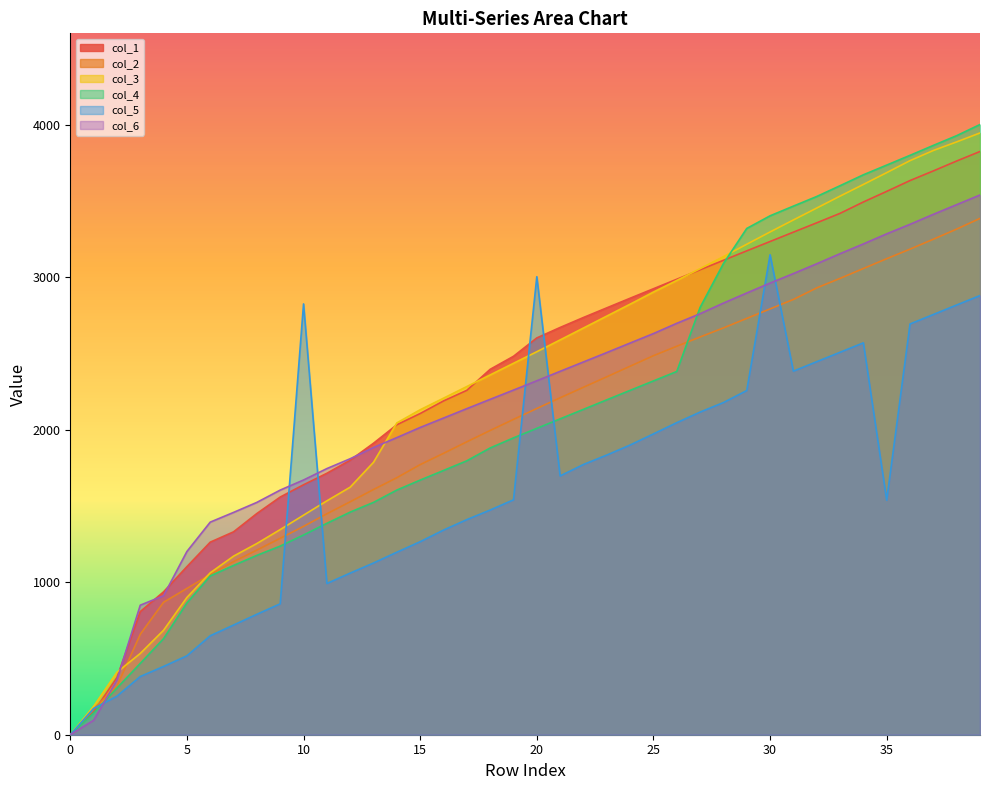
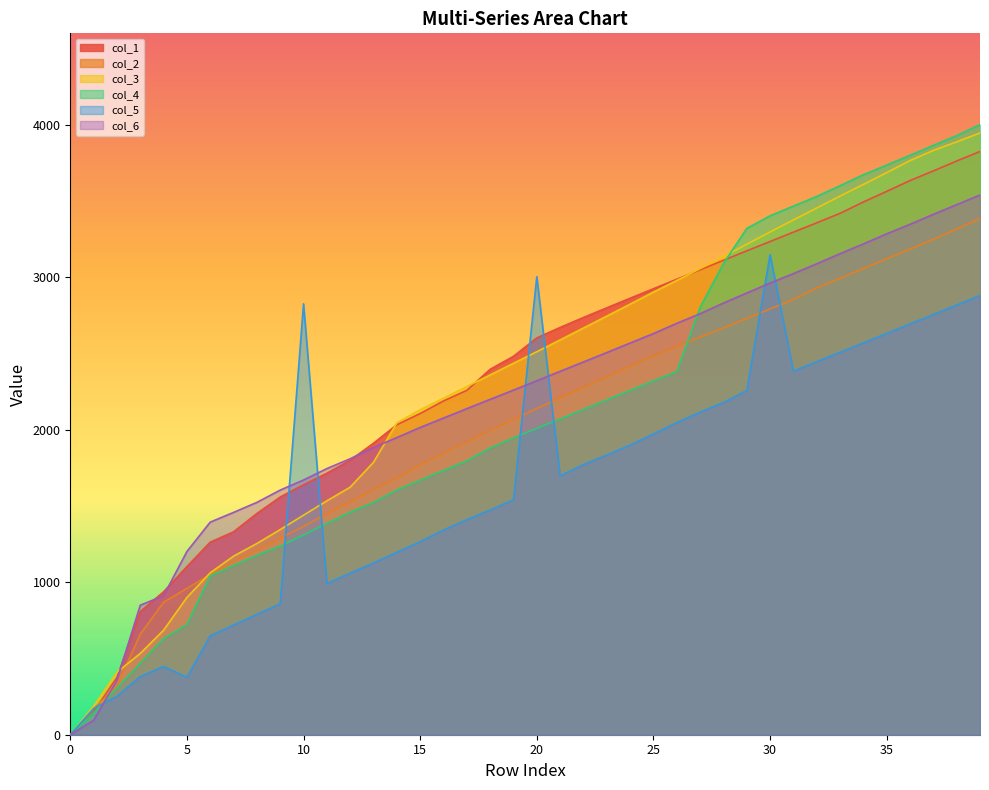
col_4, 5: 860 -> 720
col_5, 5: 520 -> 380
col_5, 35: 1540 -> 2630
